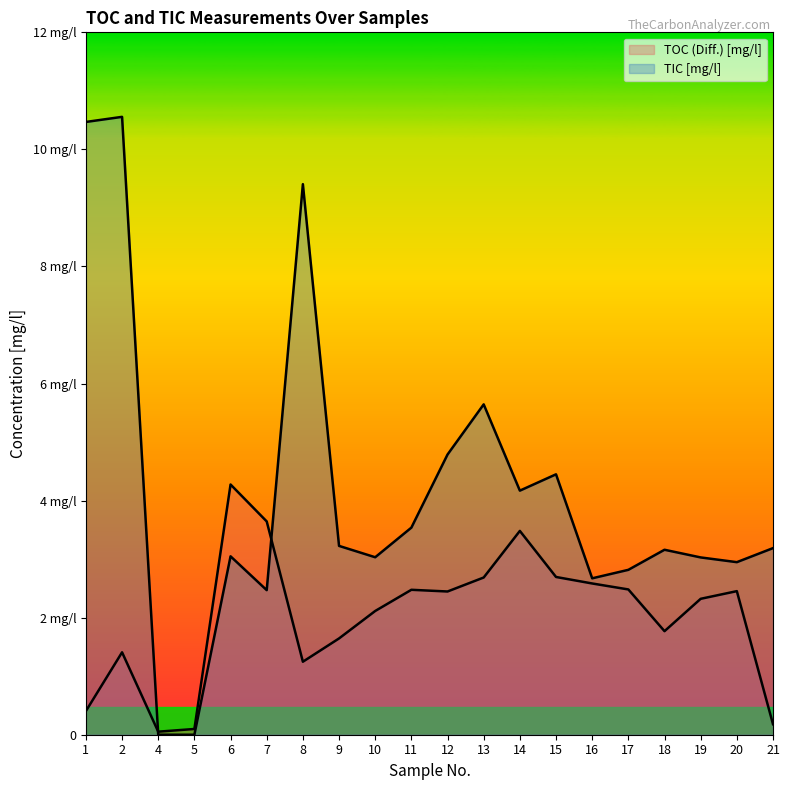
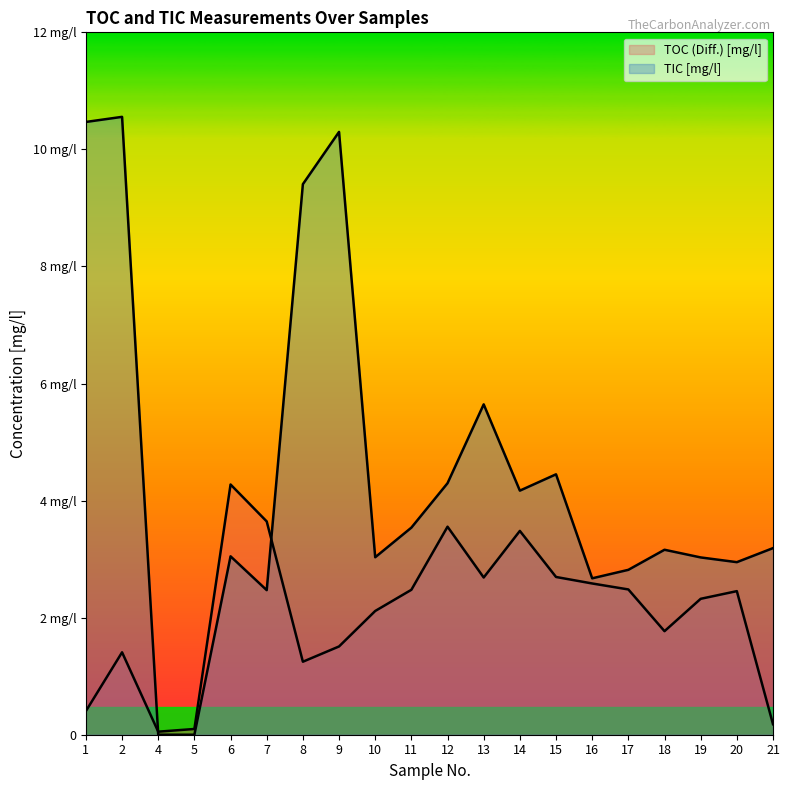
TOC (Diff.) [mg/l], 9: 1.6 mg/l -> 1.5 mg/l
TIC [mg/l], 9: 3.2 mg/l -> 10.3 mg/l
TOC (Diff.) [mg/l], 12: 2.4 mg/l -> 3.6 mg/l
TIC [mg/l], 12: 4.8 mg/l -> 4.3 mg/l
